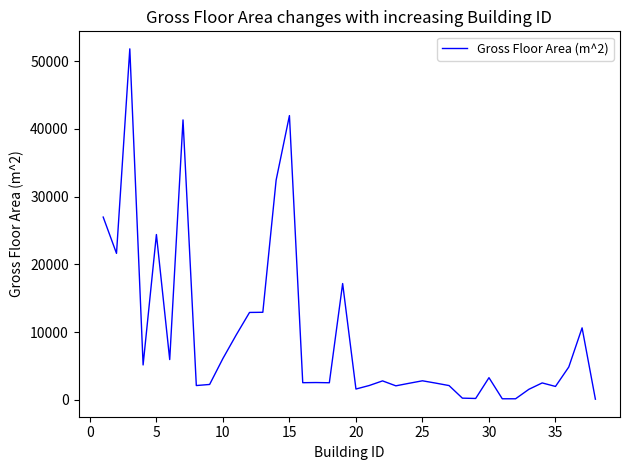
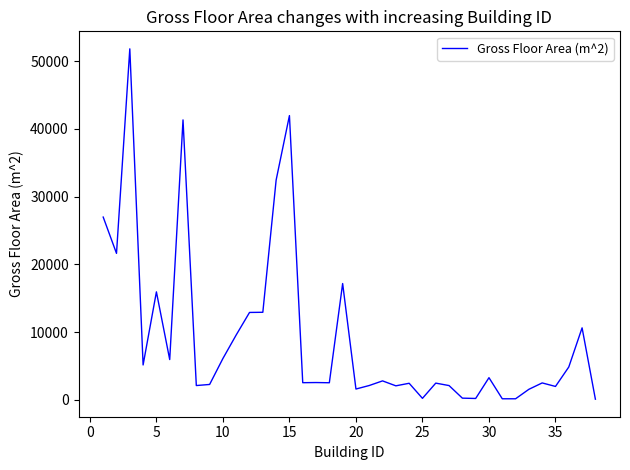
5: 24000 -> 16000
25: 3000 -> 0
